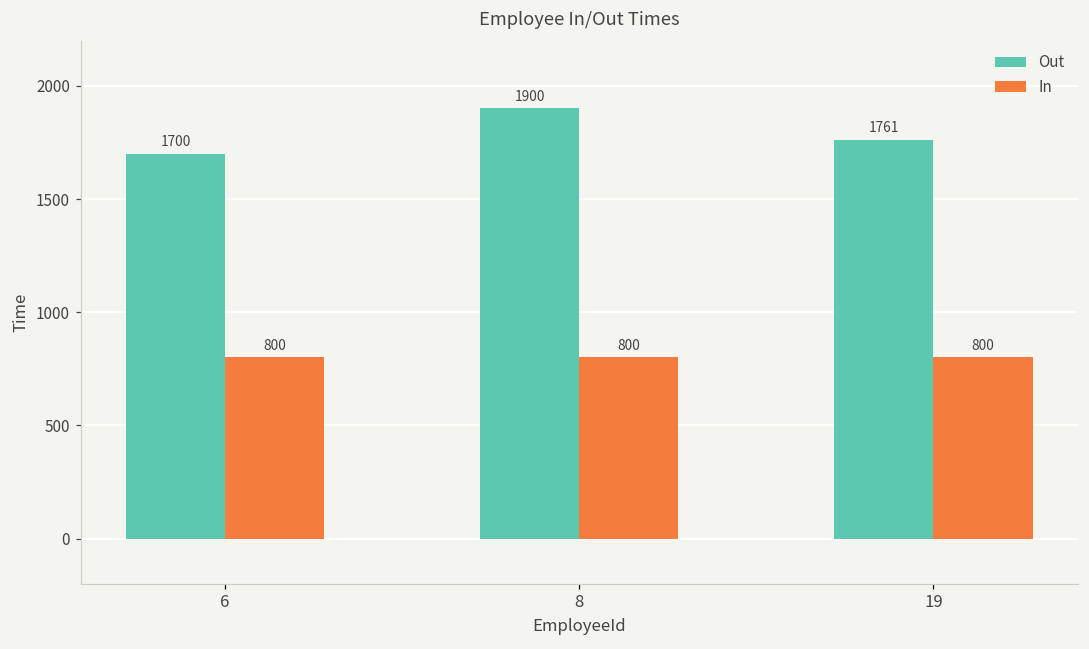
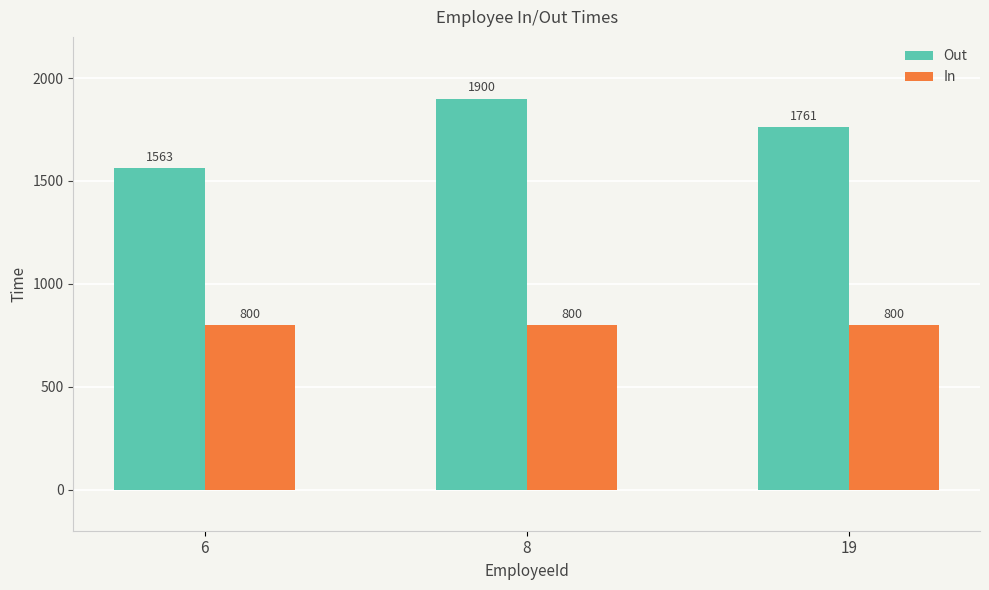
Out, 6: 1700 -> 1563
